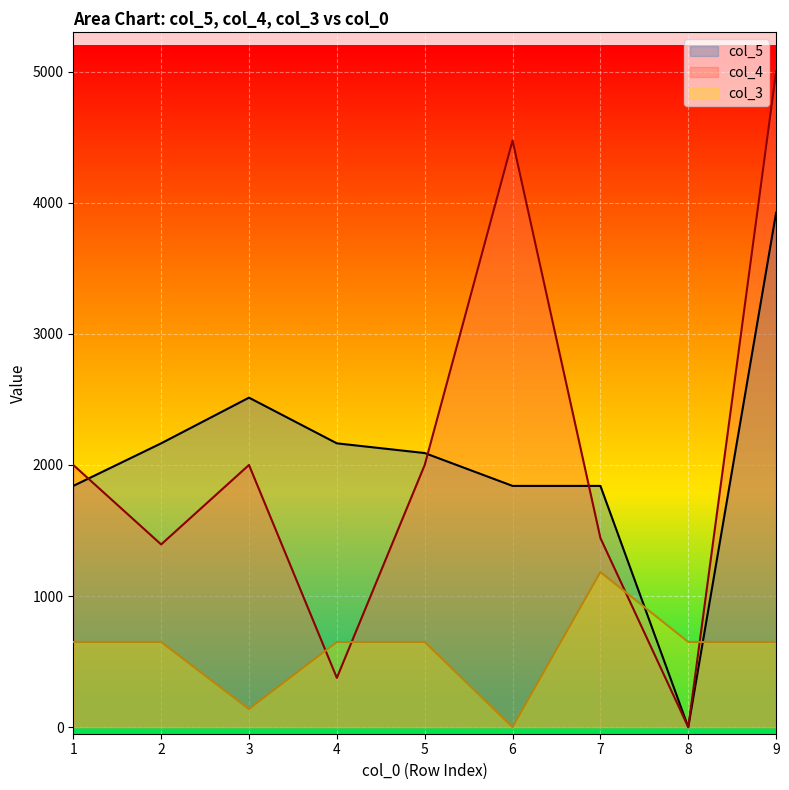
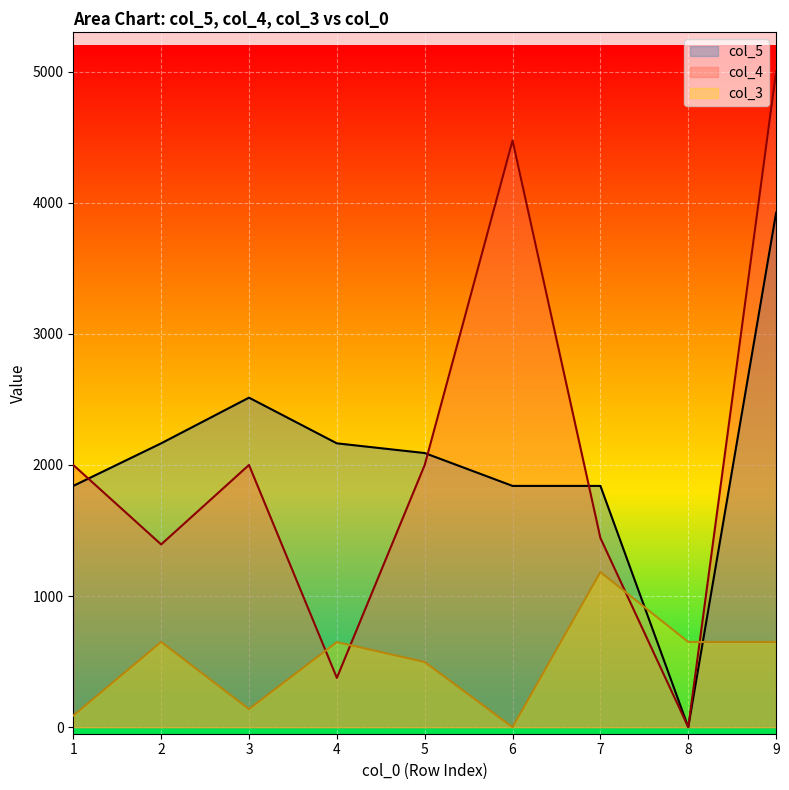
col_3, 1: 650 -> 90
col_3, 5: 650 -> 500
